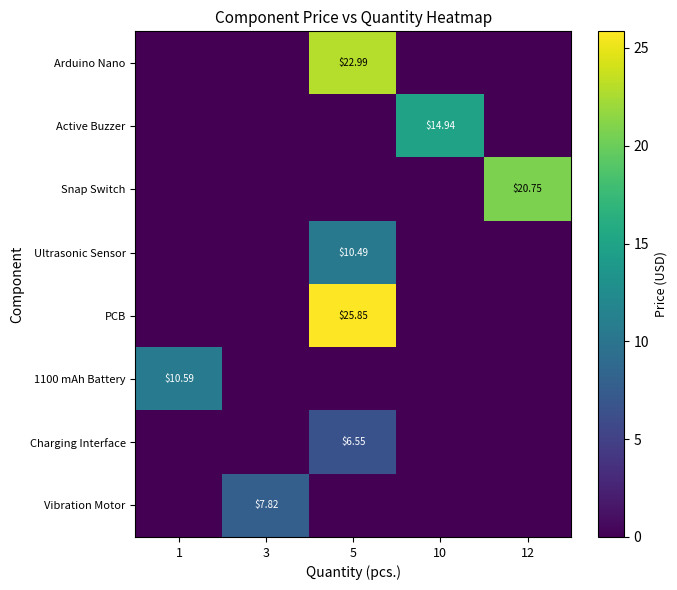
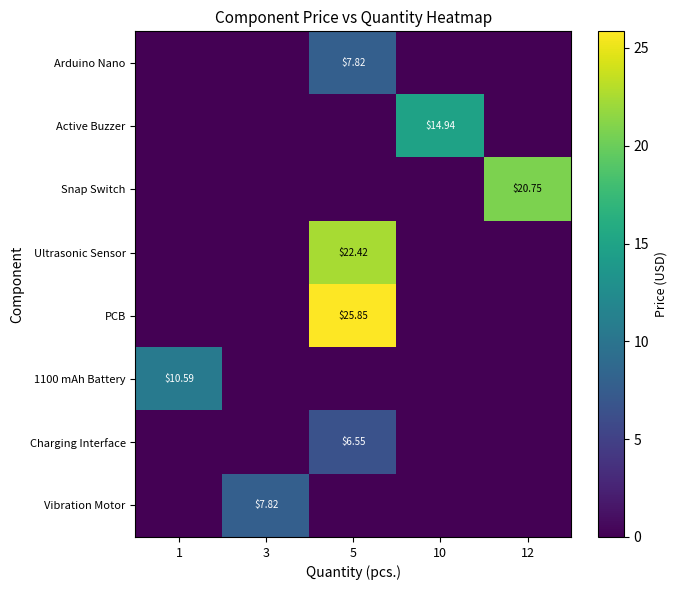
Arduino Nano, 5: $22.99 -> $7.82
Ultrasonic Sensor, 5: $10.49 -> $22.42
